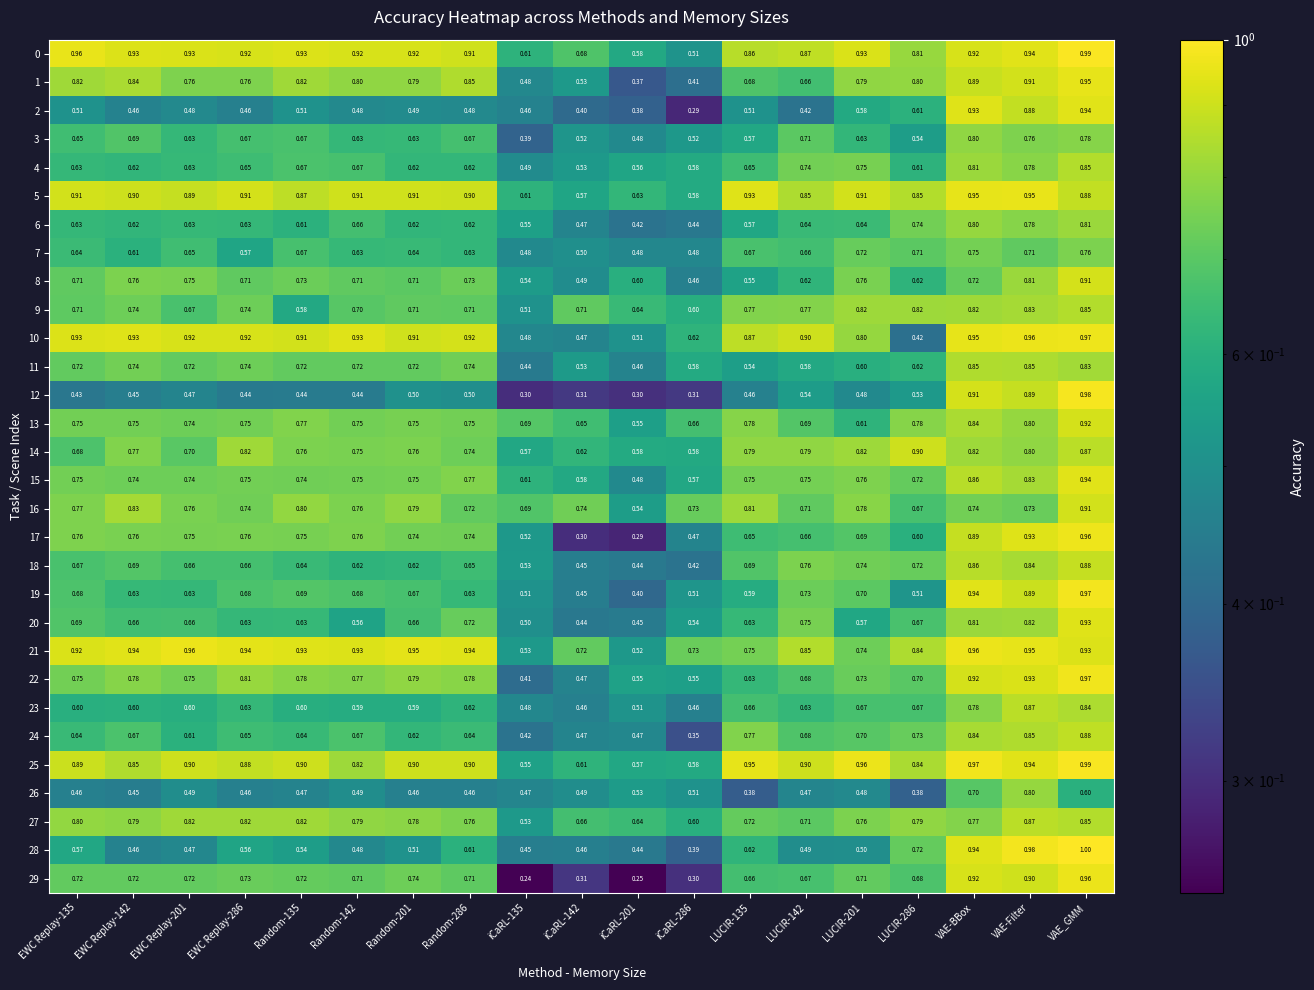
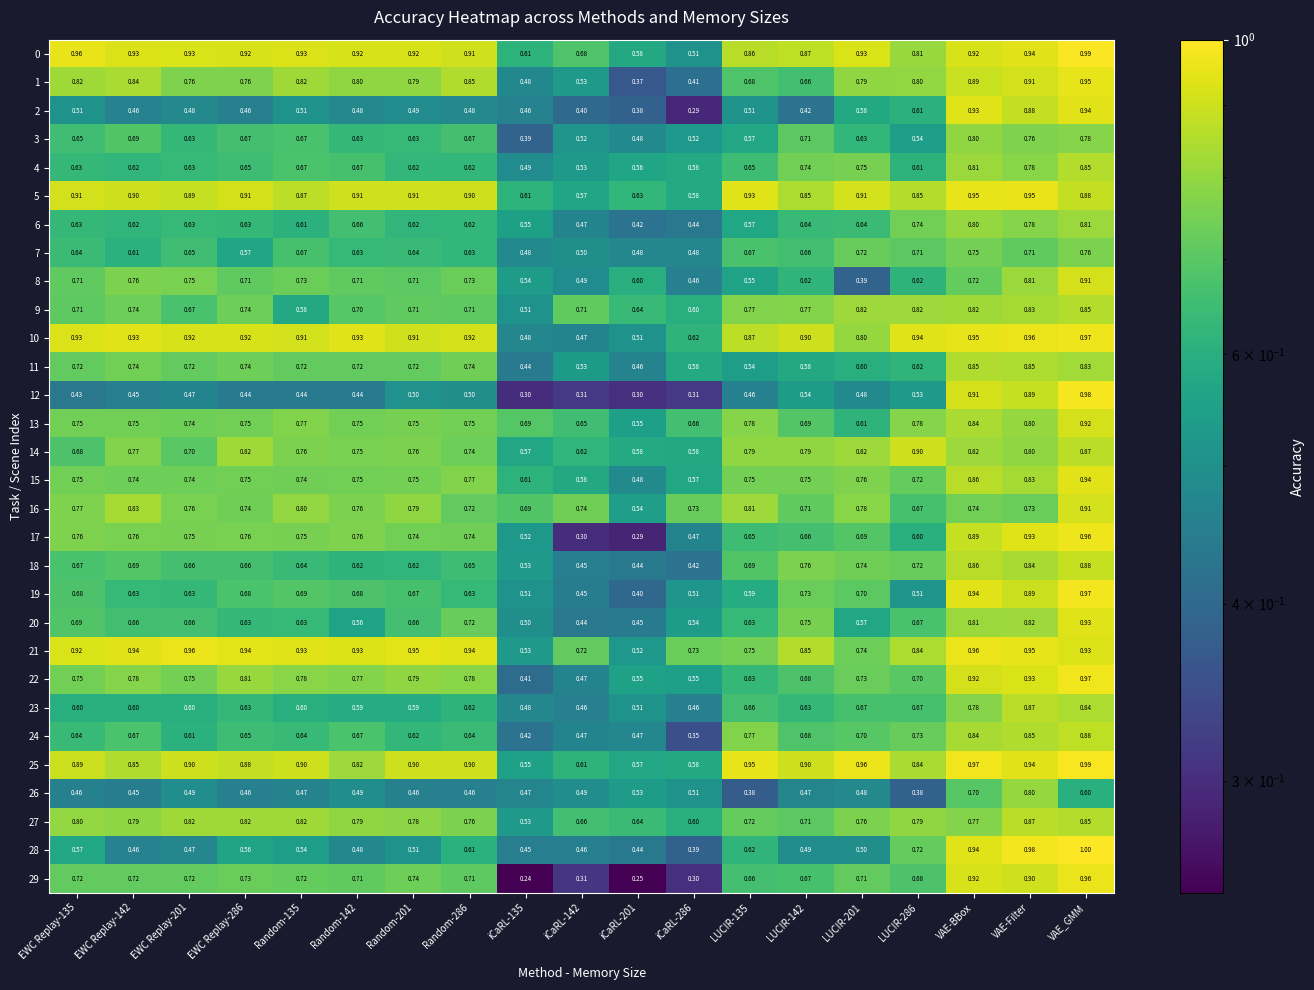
8, LUCIR-201: 0.76 -> 0.39
10, LUCIR-286: 0.42 -> 0.94
